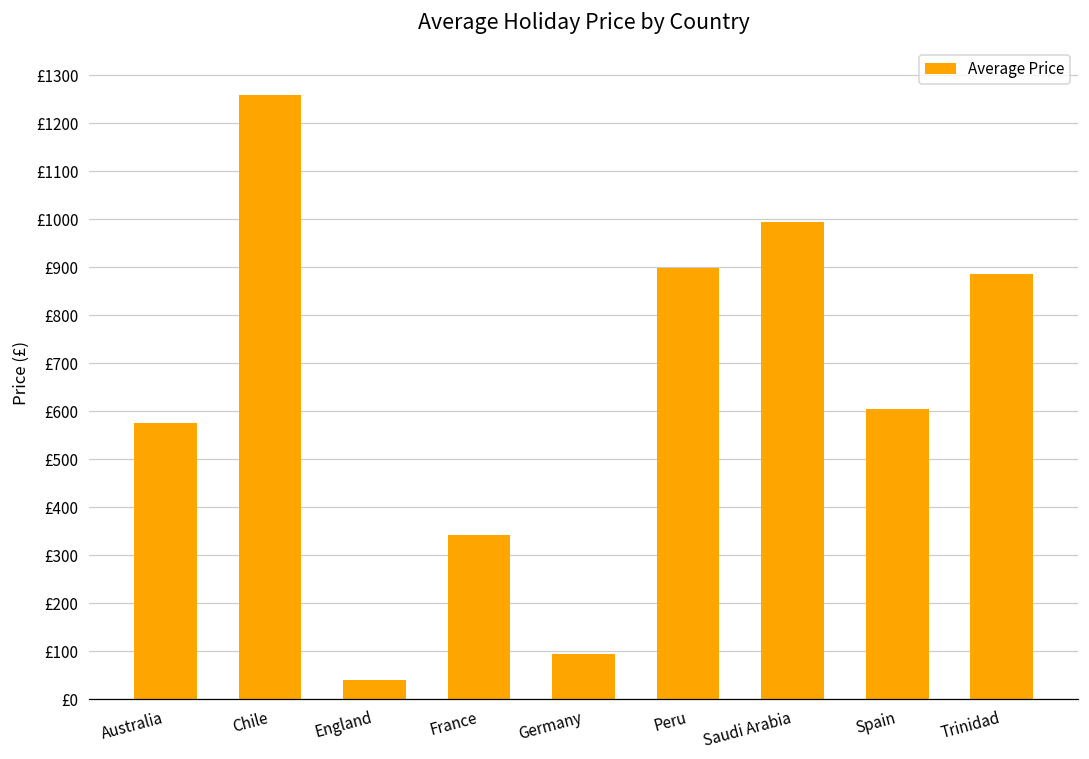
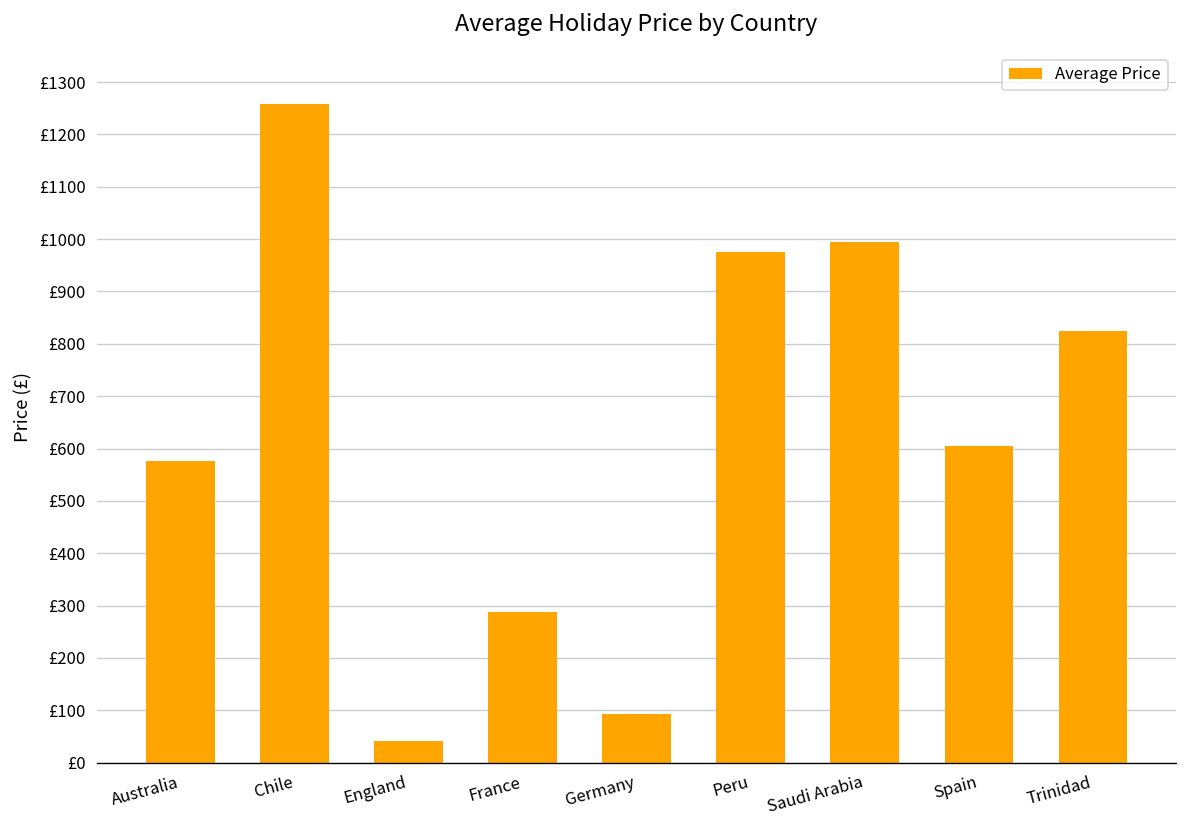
France: £340 -> £290
Peru: £900 -> £980
Trinidad: £890 -> £820
